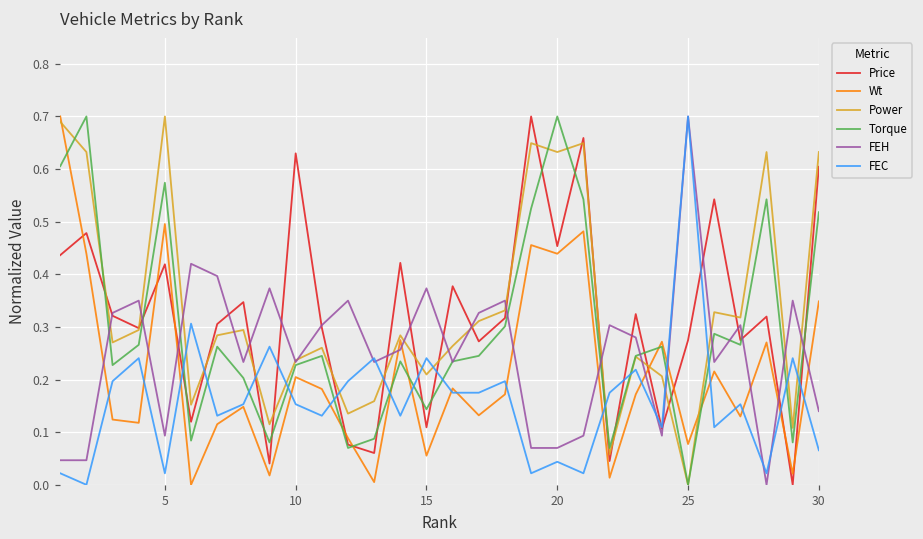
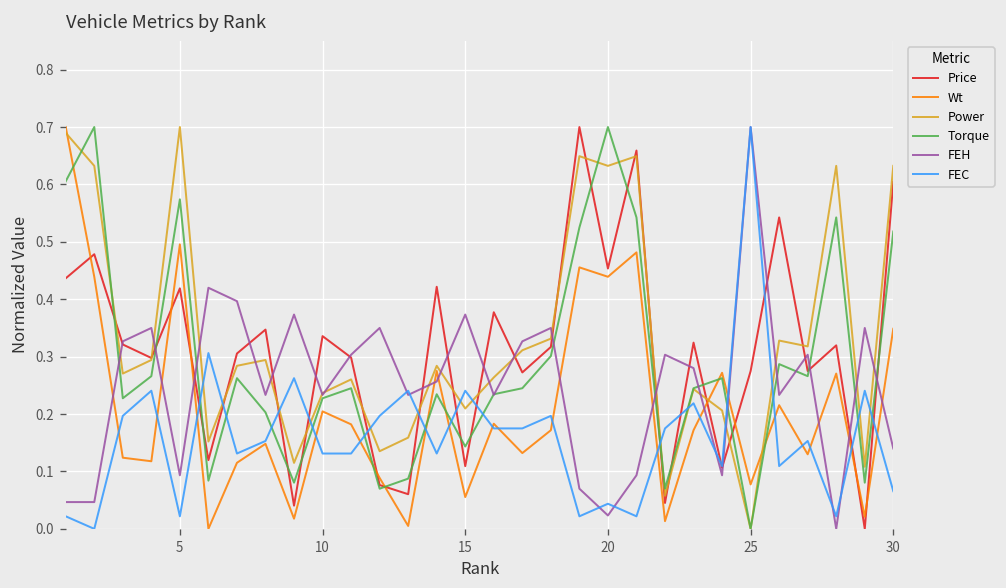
Price, 10: 0.63 -> 0.34
FEC, 10: 0.15 -> 0.13
FEH, 20: 0.07 -> 0.02
